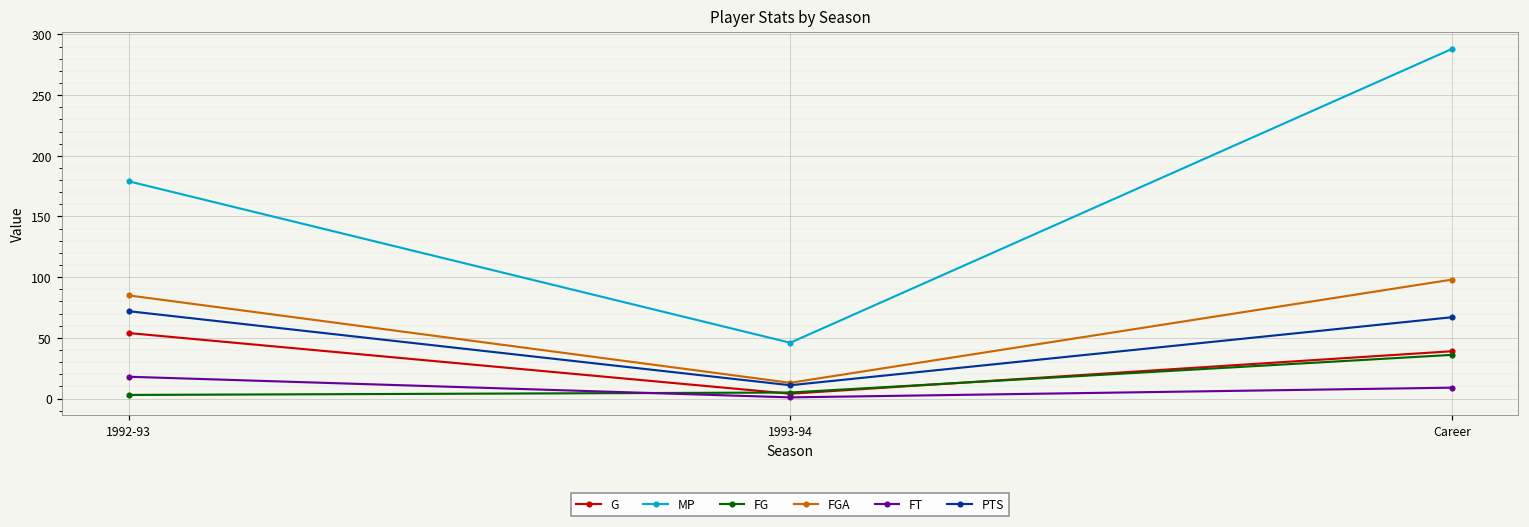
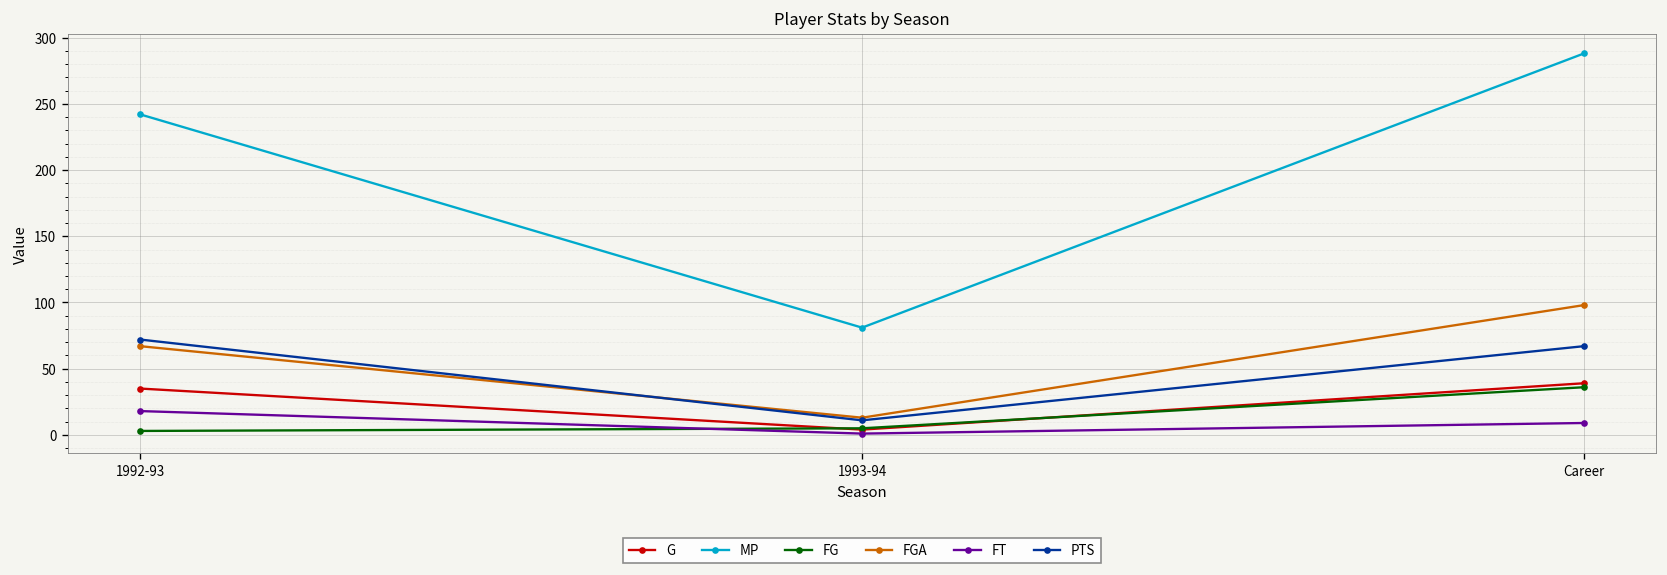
G, 1992-93: 54 -> 35
MP, 1992-93: 179 -> 242
FGA, 1992-93: 85 -> 67
MP, 1993-94: 46 -> 81
